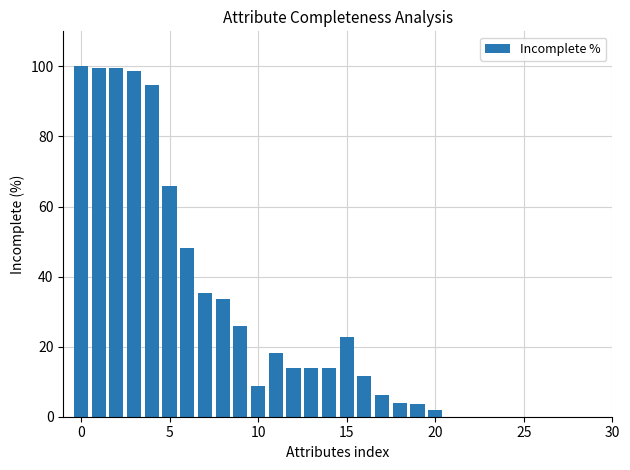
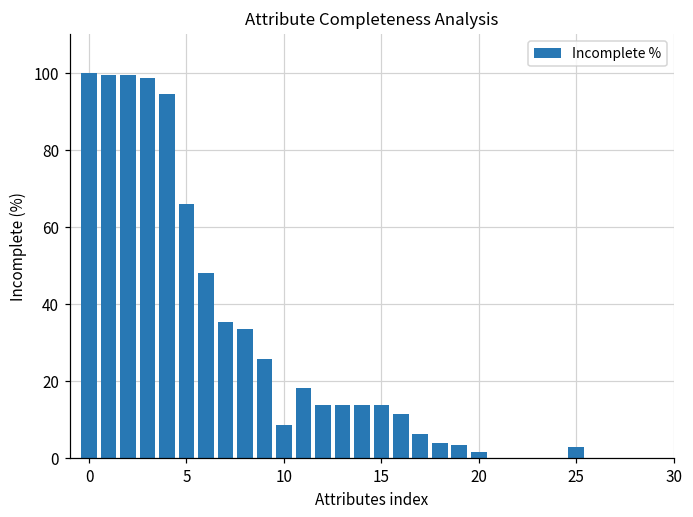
15: 23 -> 14
25: 0 -> 3
